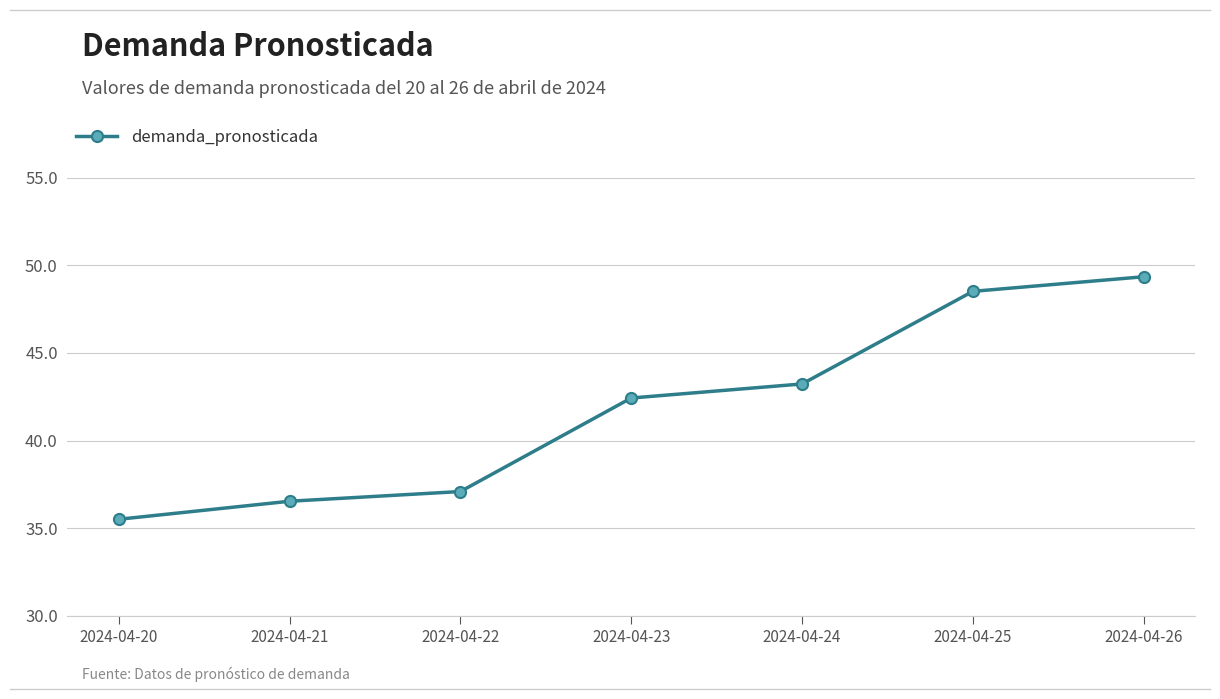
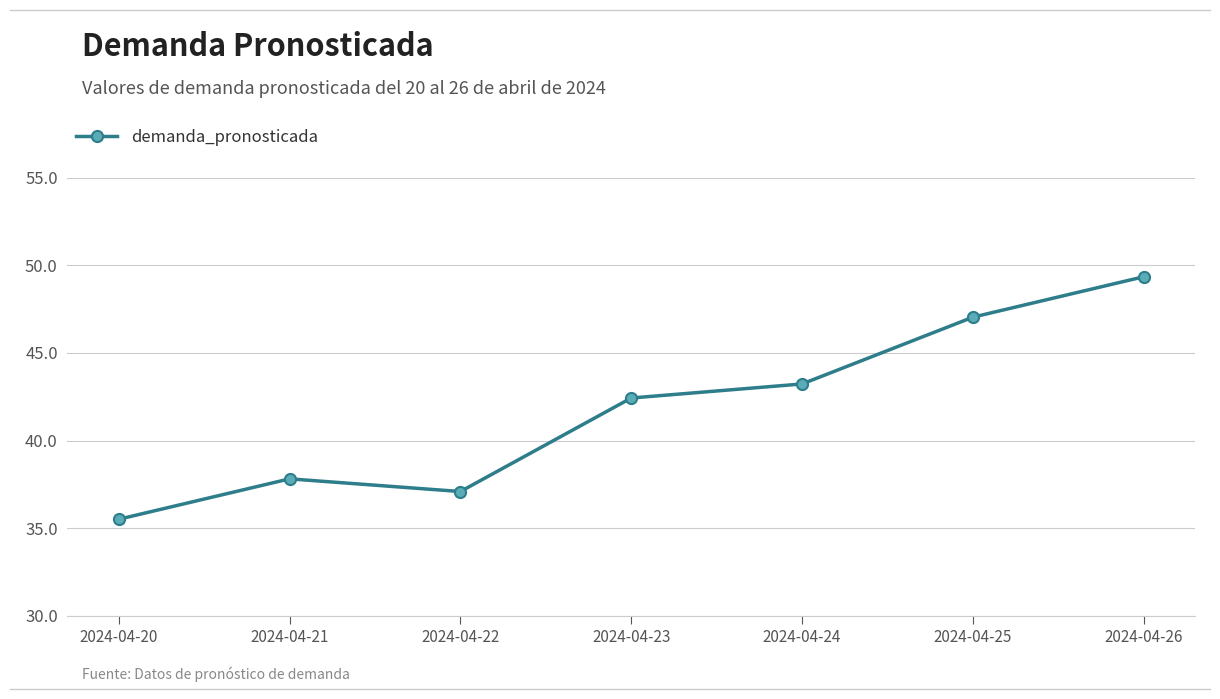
2024-04-21: 36.5 -> 37.8
2024-04-25: 48.5 -> 47.0
